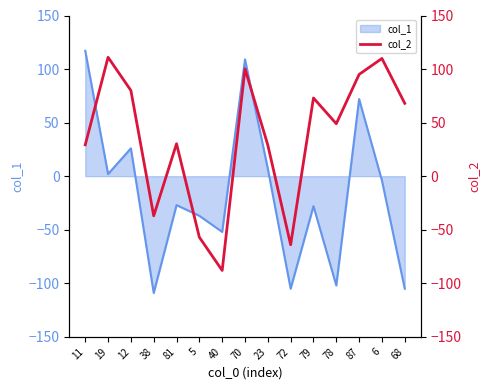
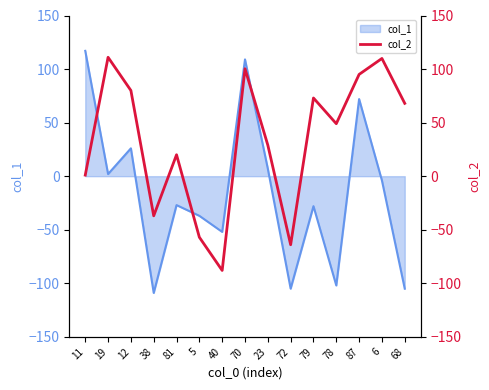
col_2, 11: 29 -> 1
col_2, 81: 30 -> 20
